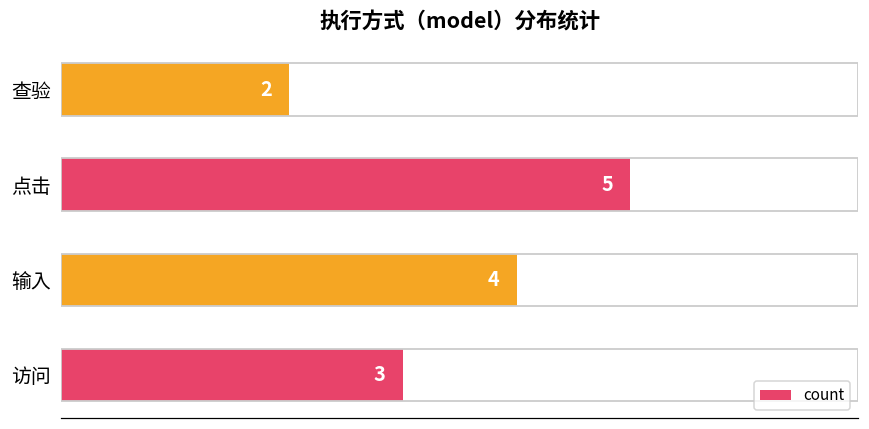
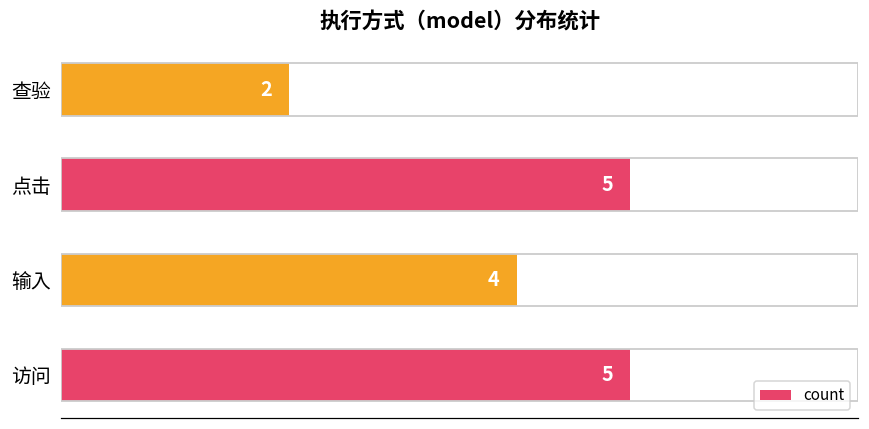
访问: 3 -> 5
